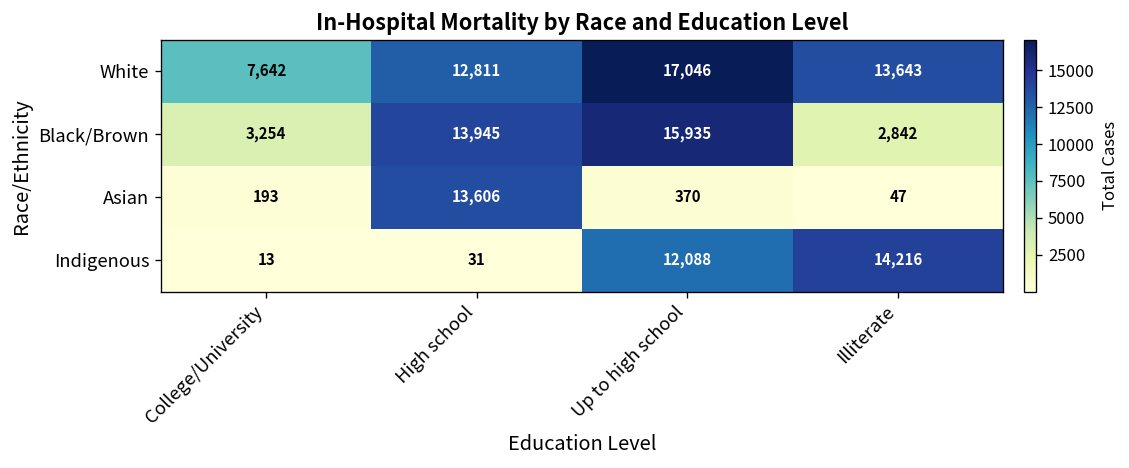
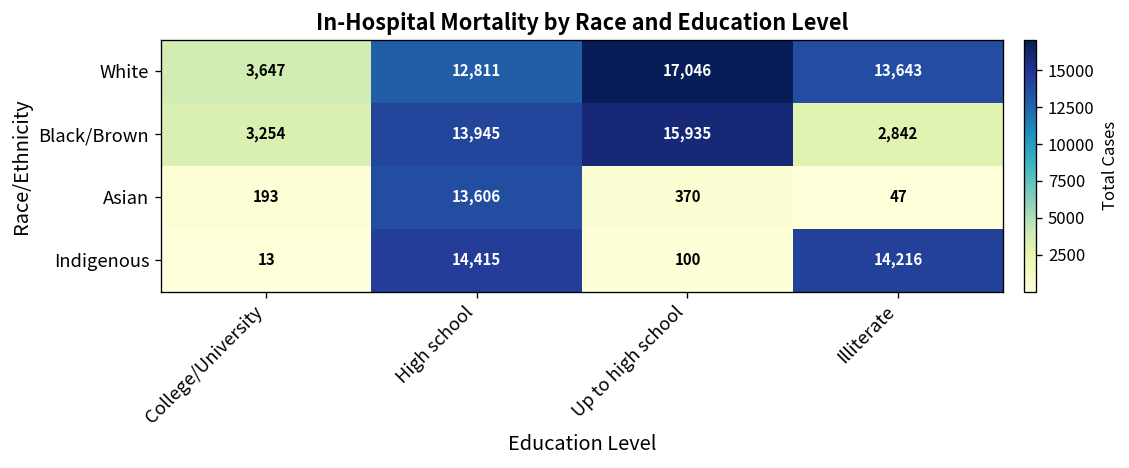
White, College/University: 7,642 -> 3,647
Indigenous, High school: 31 -> 14,415
Indigenous, Up to high school: 12,088 -> 100
